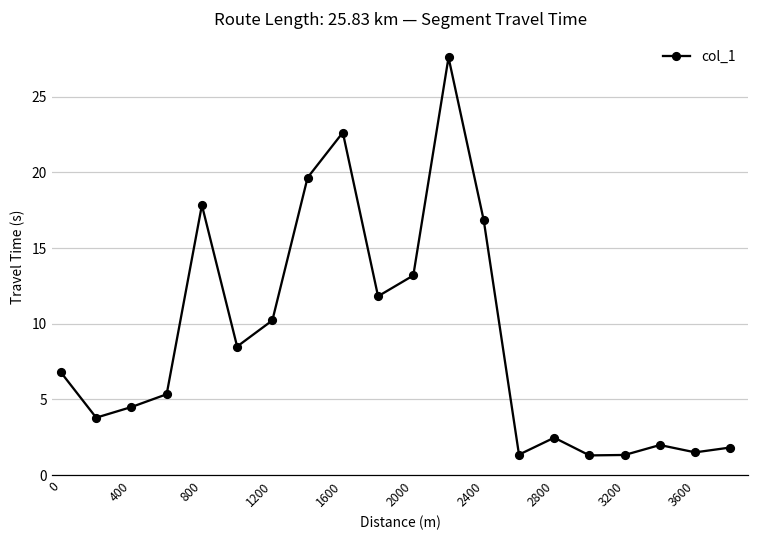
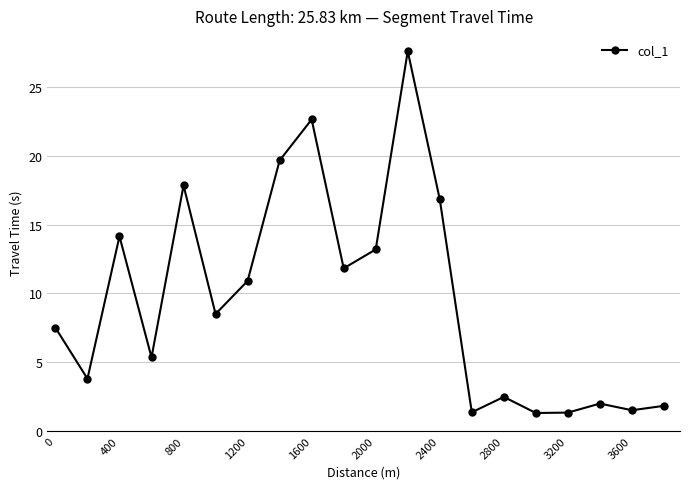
0: 6.8 -> 7.5
400: 4.5 -> 14.1
1200: 10.2 -> 10.9
